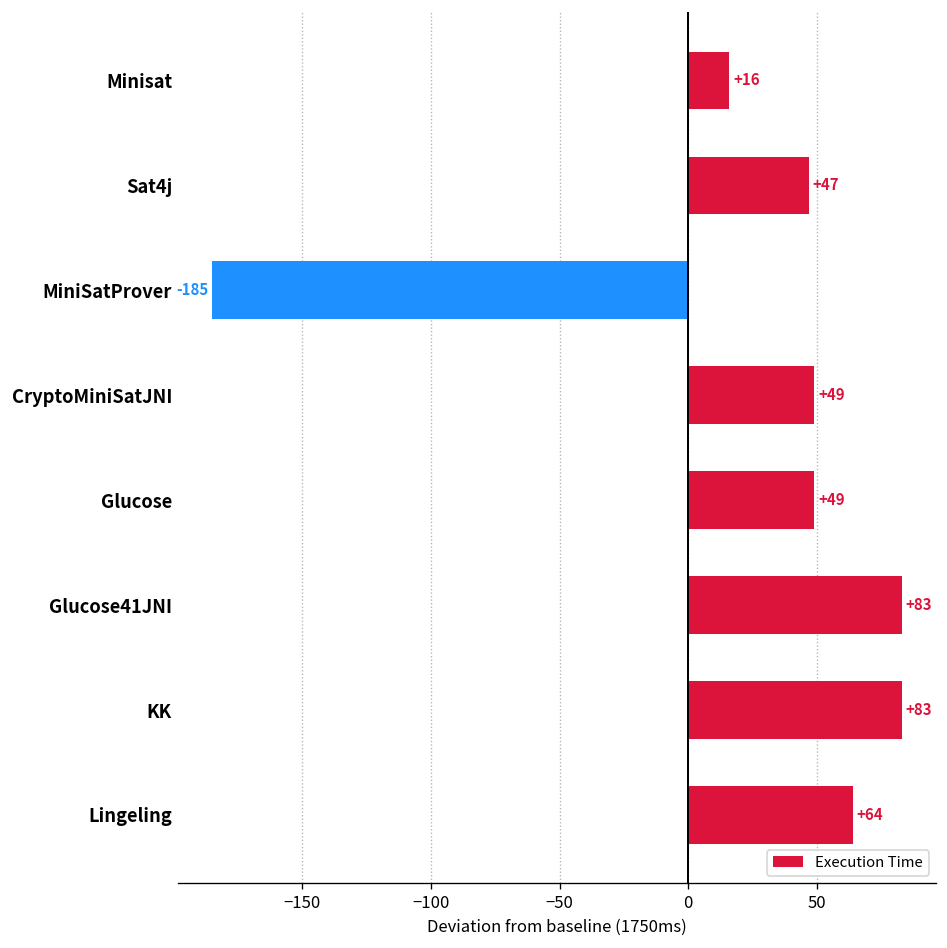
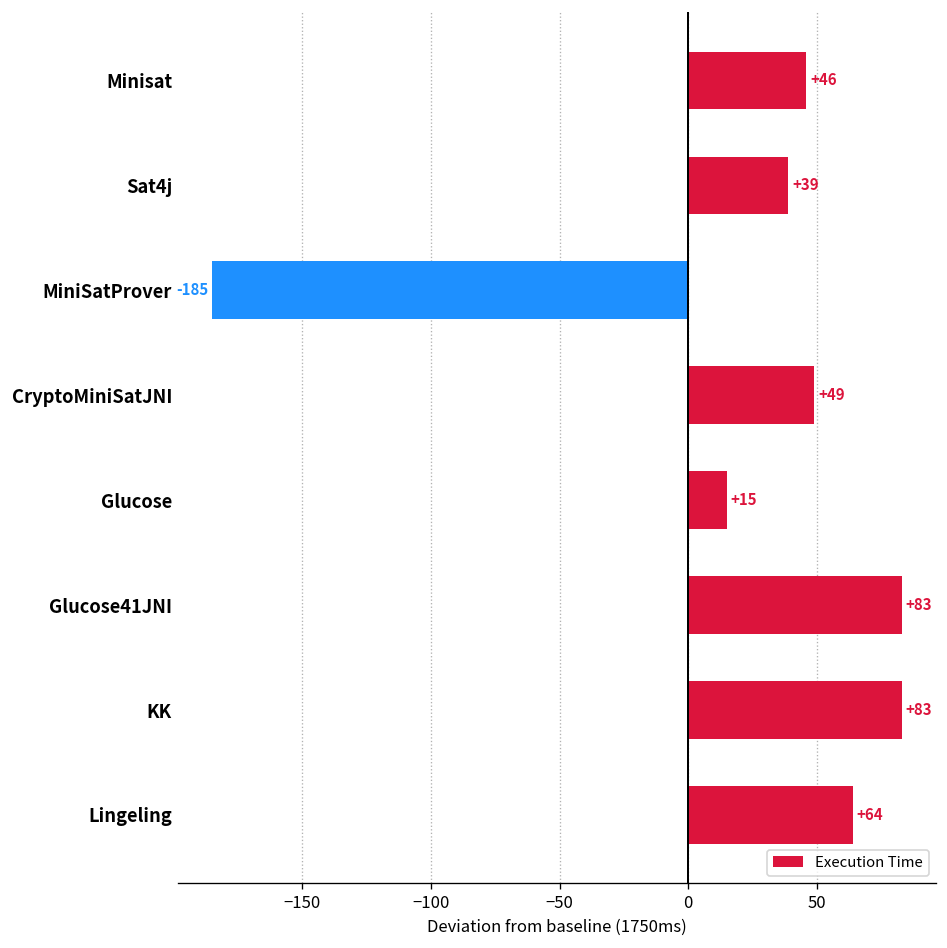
Minisat: +16 -> +46
Sat4j: +47 -> +39
Glucose: +49 -> +15
